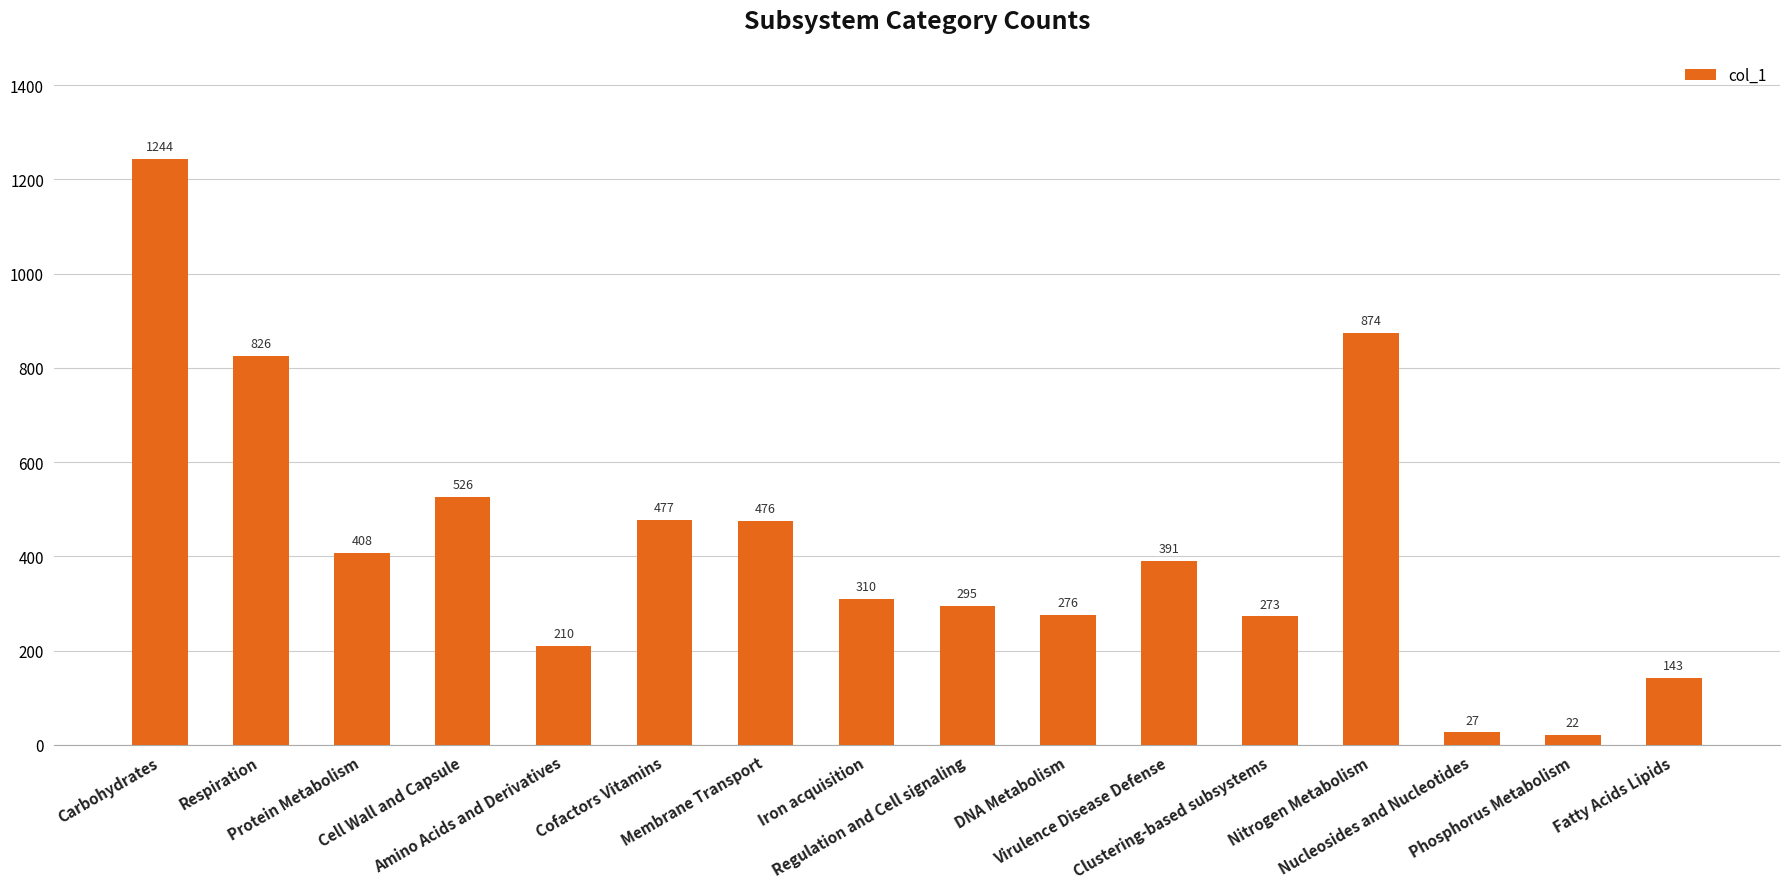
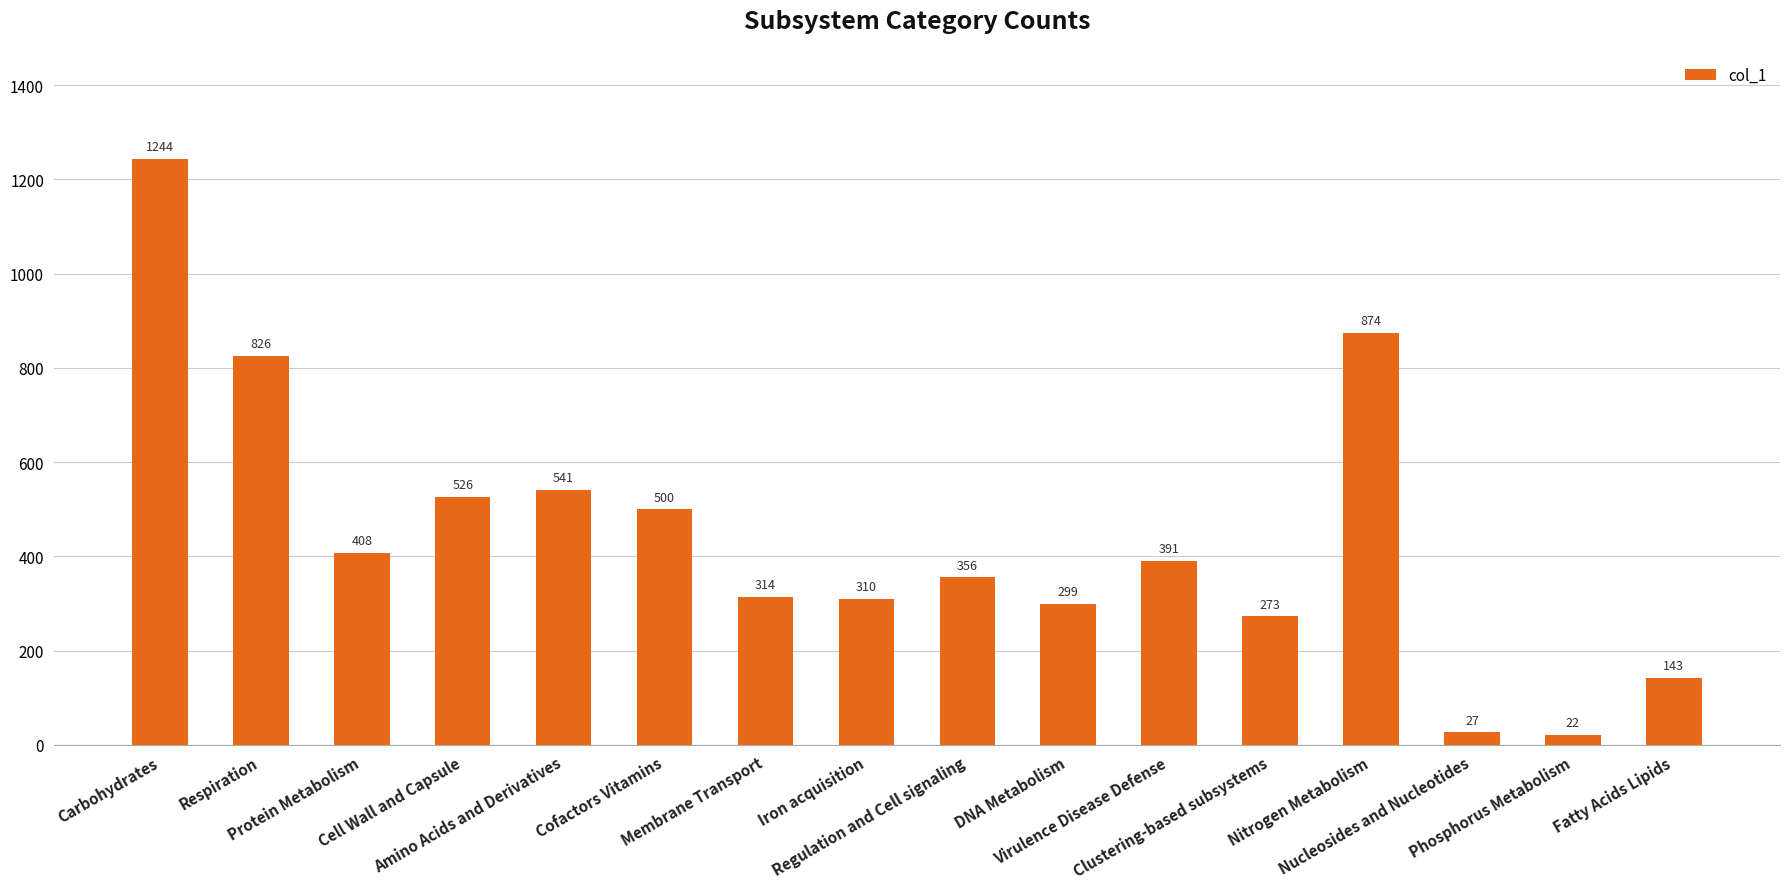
Amino Acids and Derivatives: 210 -> 541
Cofactors Vitamins: 477 -> 500
Membrane Transport: 476 -> 314
Regulation and Cell signaling: 295 -> 356
DNA Metabolism: 276 -> 299
